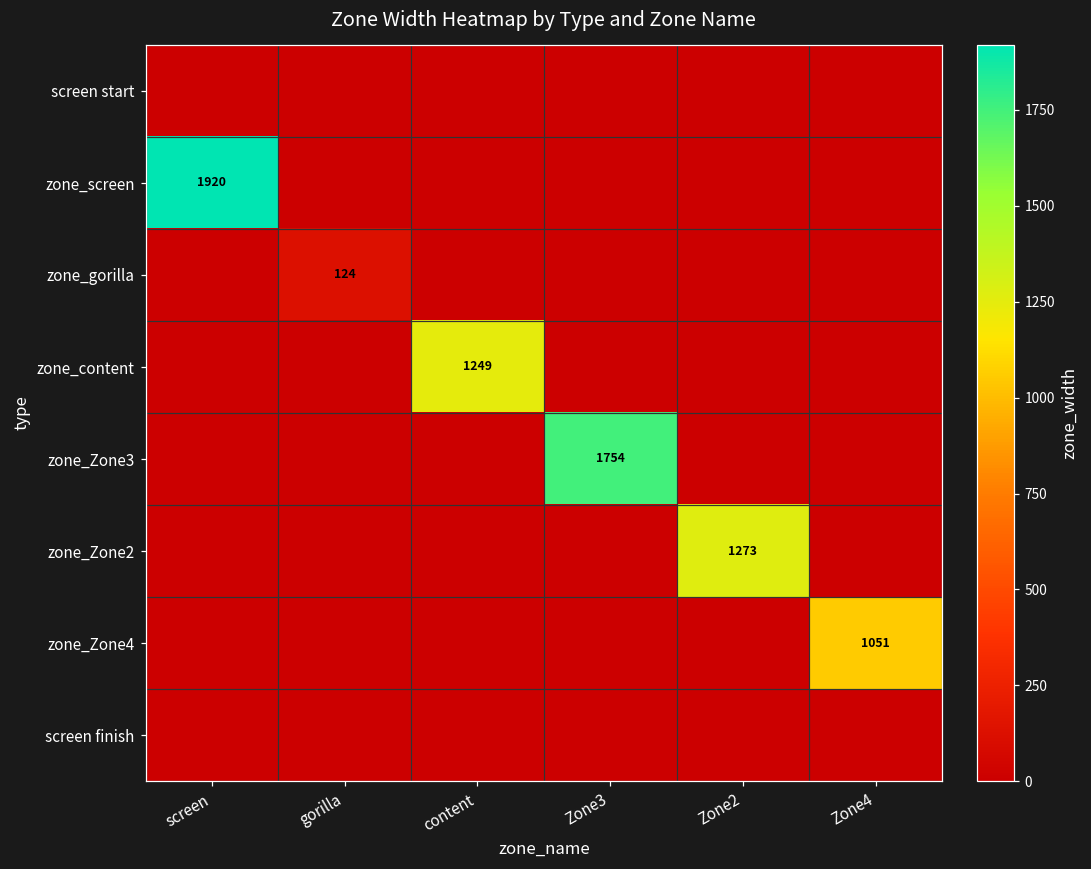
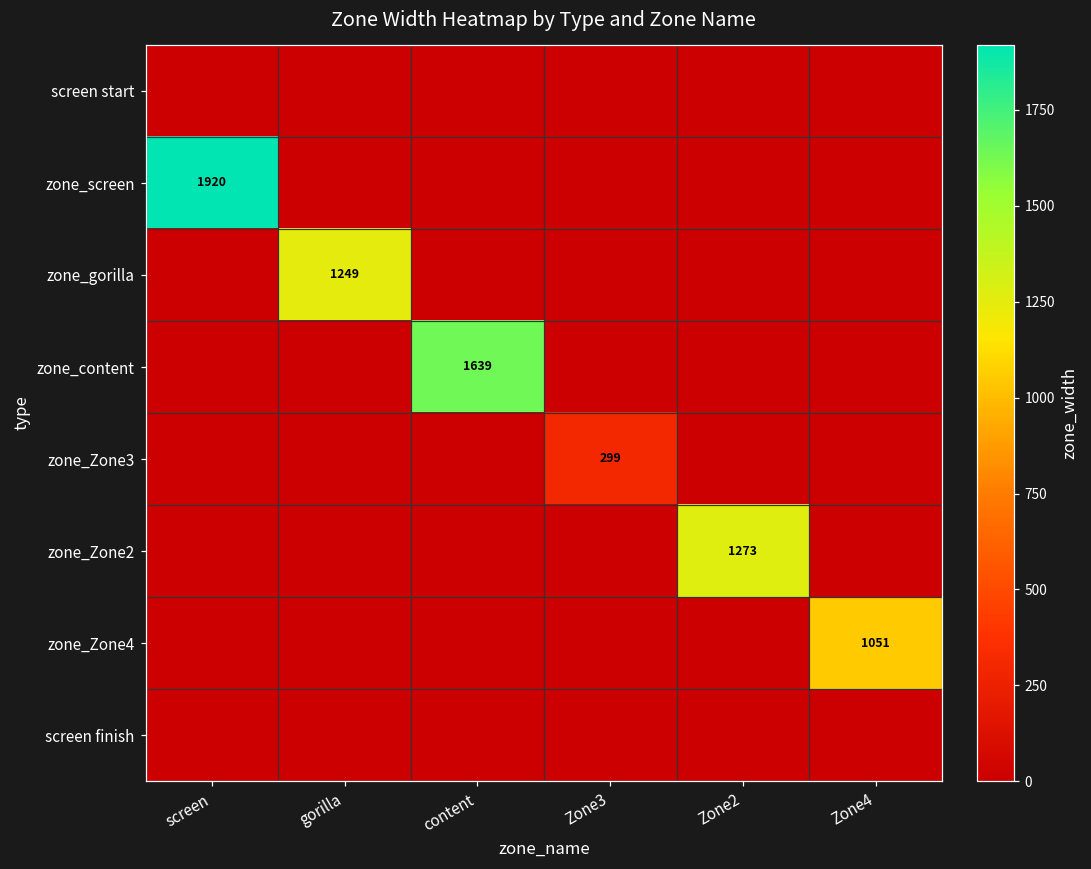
zone_gorilla, gorilla: 124 -> 1249
zone_content, content: 1249 -> 1639
zone_Zone3, Zone3: 1754 -> 299
